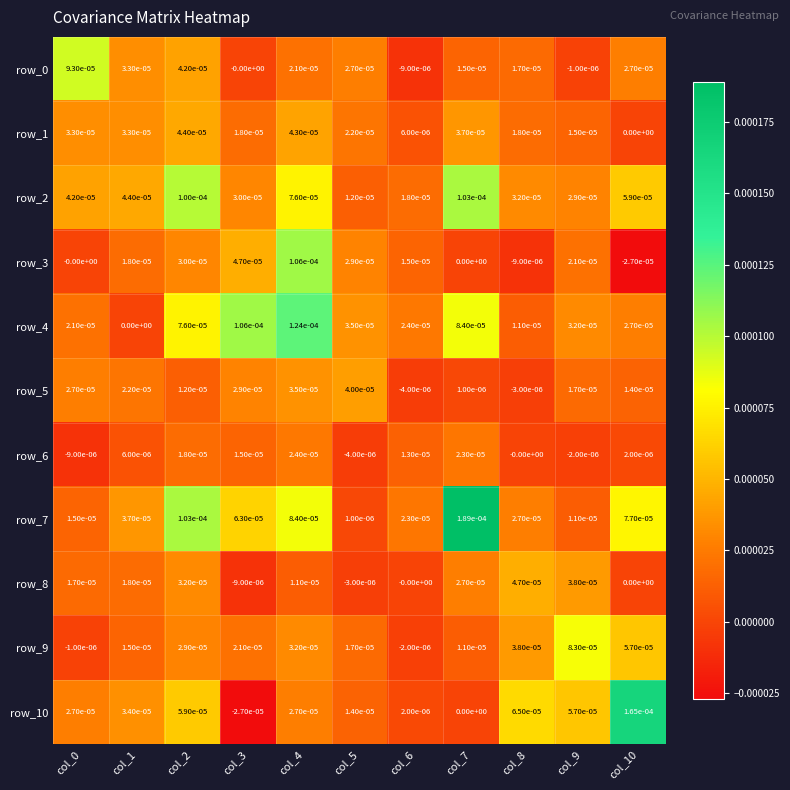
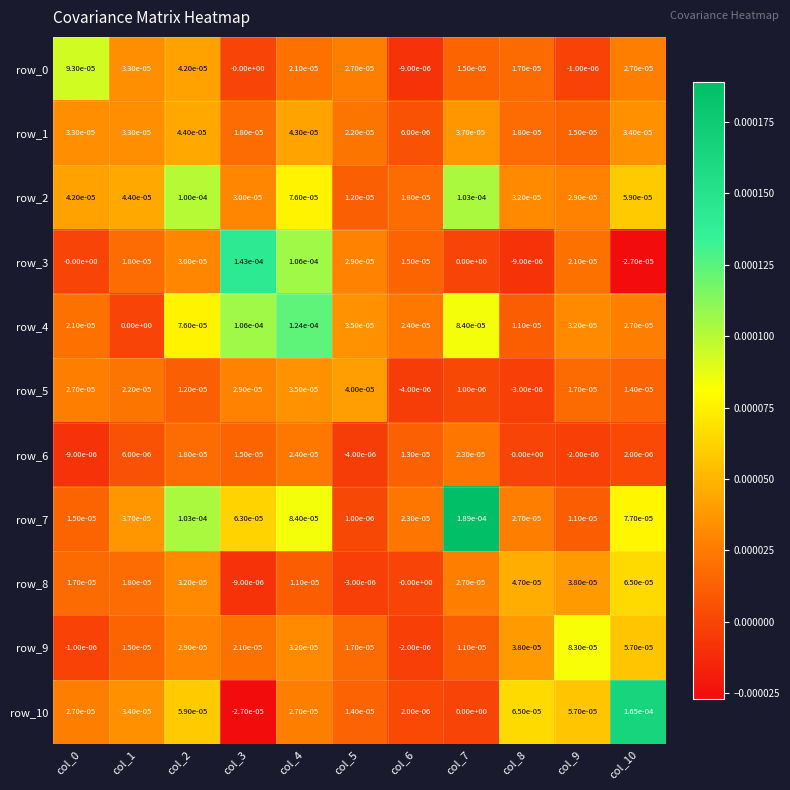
row_1, col_10: 0.00e+00 -> 3.40e-05
row_3, col_3: 4.70e-05 -> 1.43e-04
row_8, col_10: 0.00e+00 -> 6.50e-05
